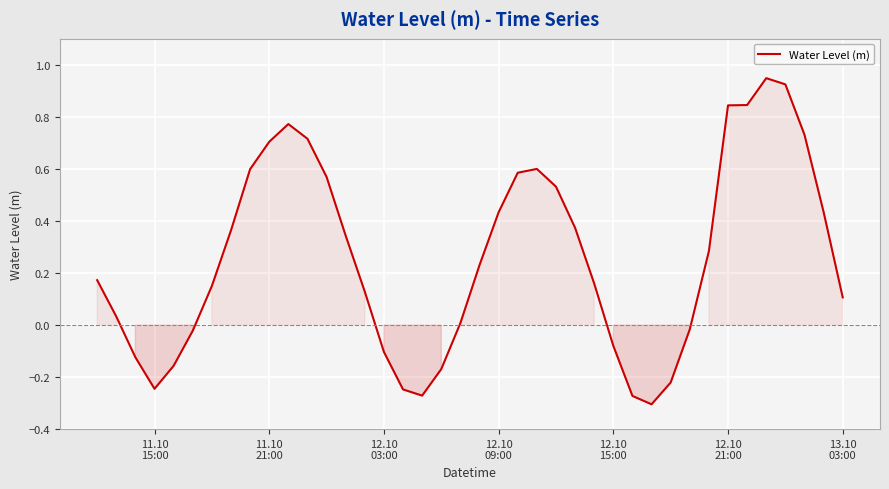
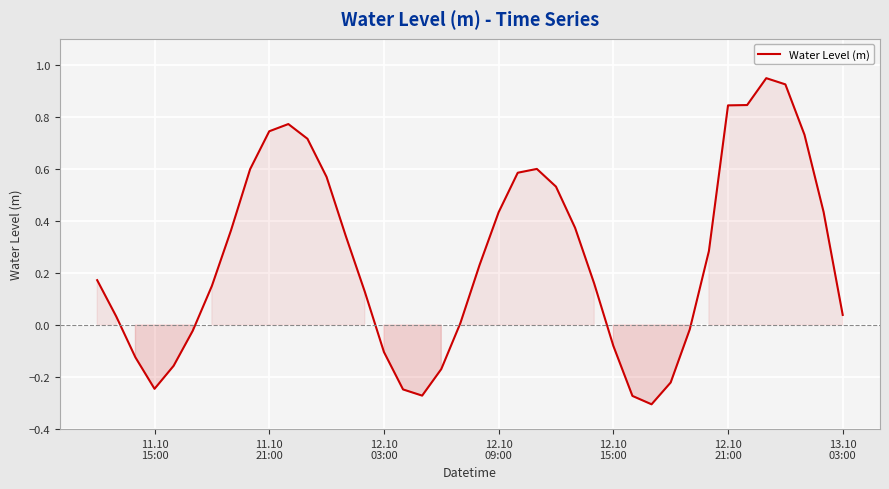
11.10 21:00: 0.70 -> 0.74
13.10 03:00: 0.11 -> 0.04
